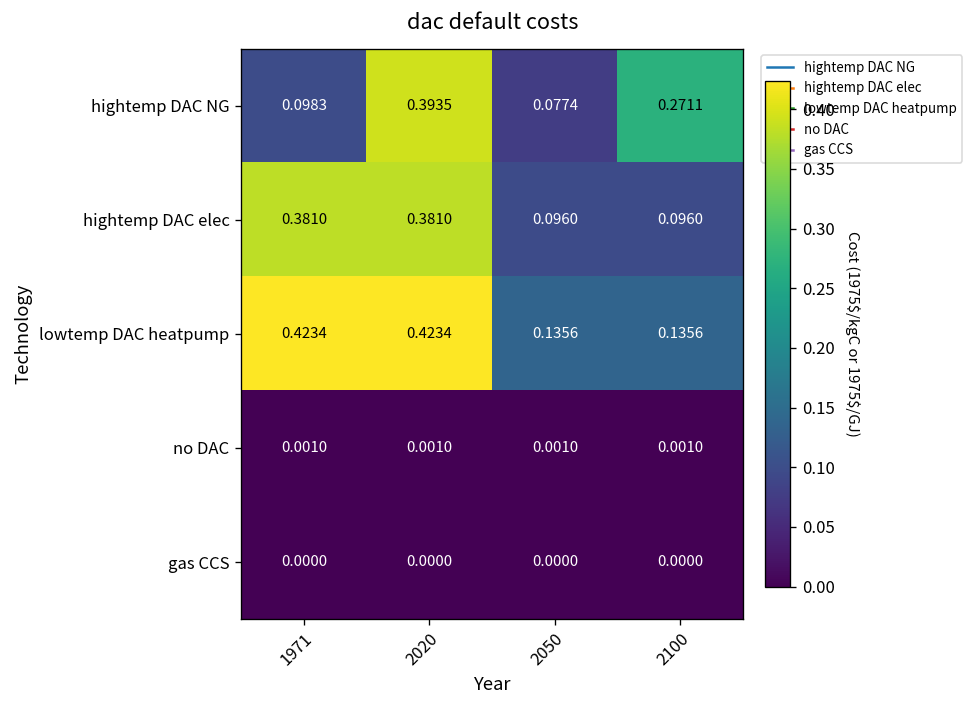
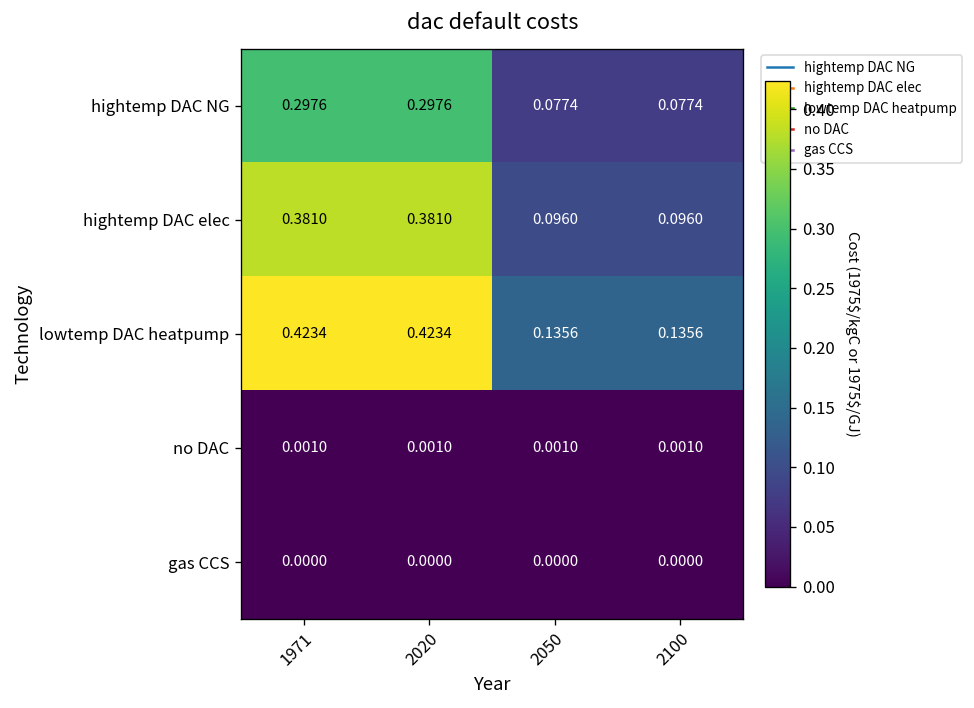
hightemp DAC NG, 1971: 0.0983 -> 0.2976
hightemp DAC NG, 2020: 0.3935 -> 0.2976
hightemp DAC NG, 2100: 0.2711 -> 0.0774
